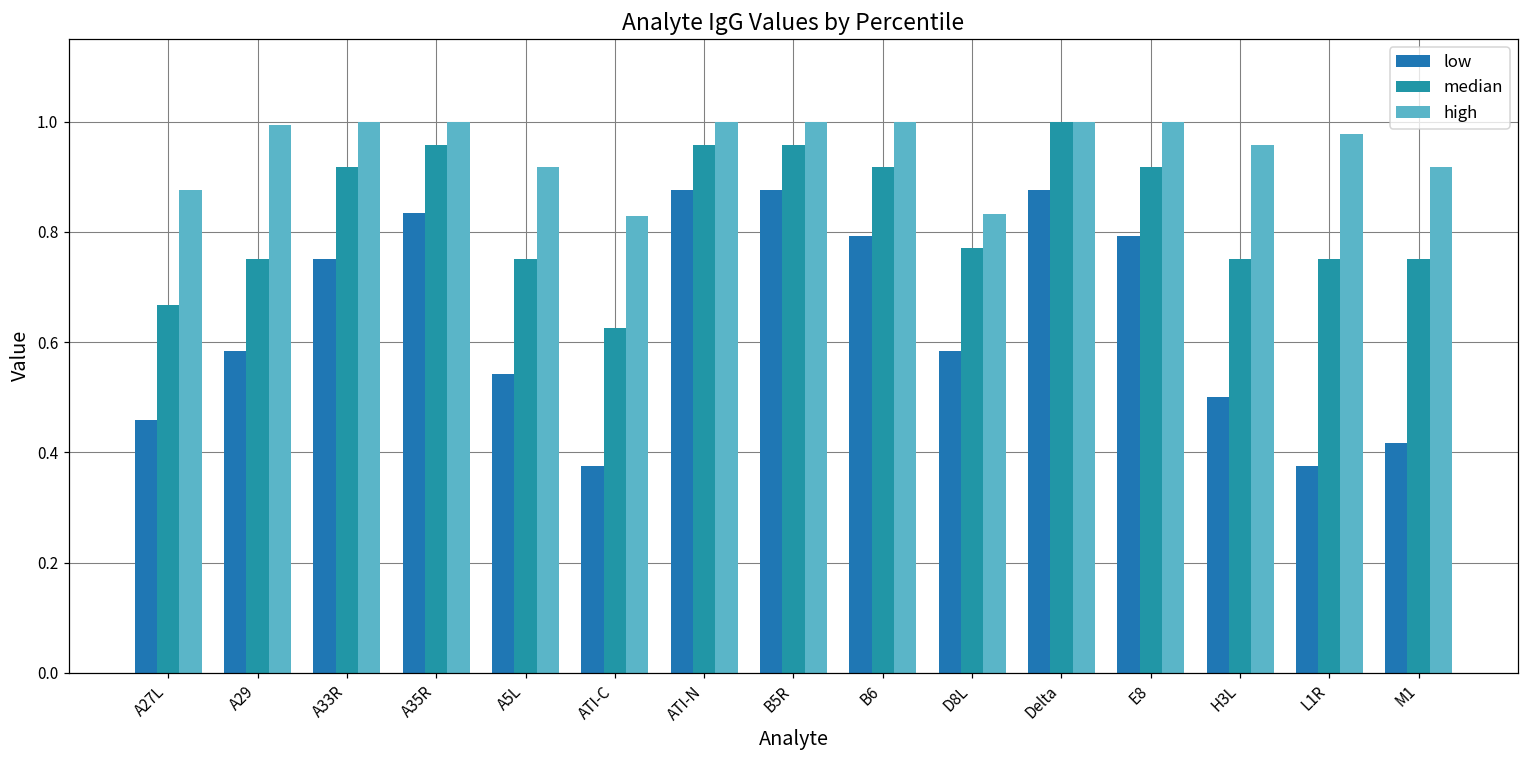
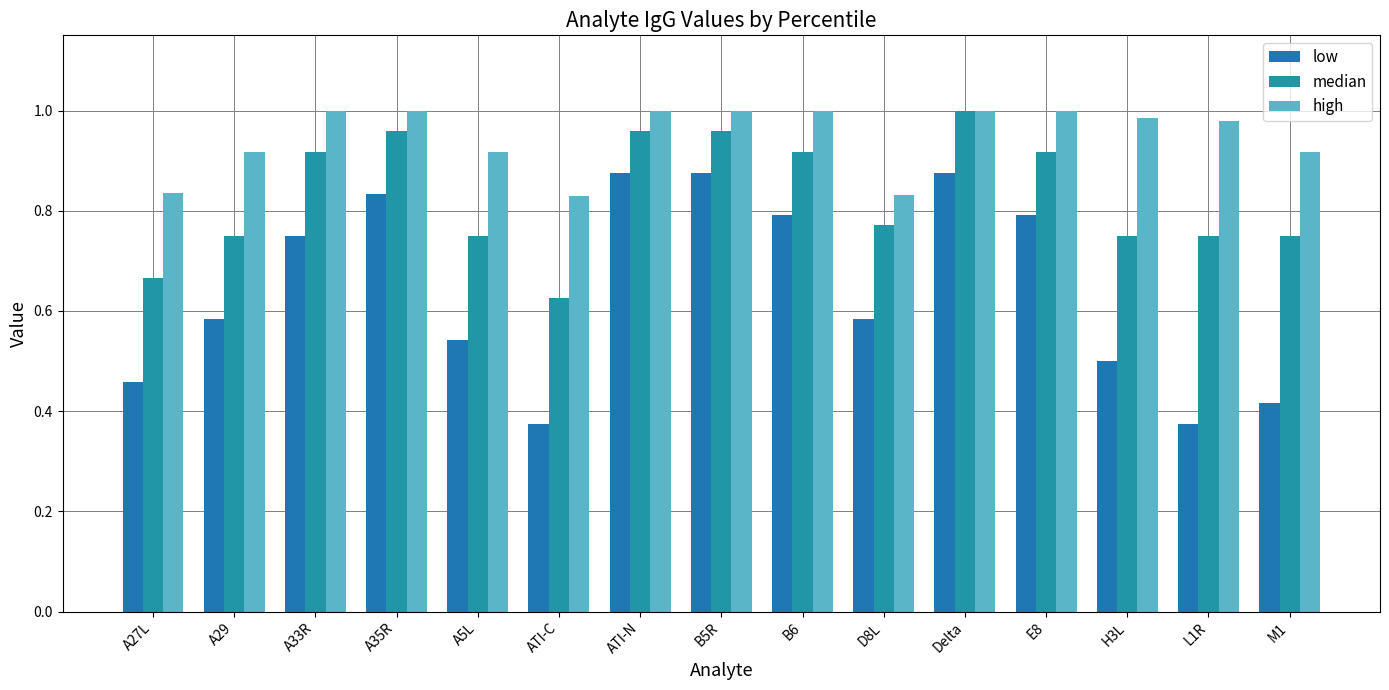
high, A27L: 0.88 -> 0.84
high, A29: 0.99 -> 0.92
high, H3L: 0.96 -> 0.99
